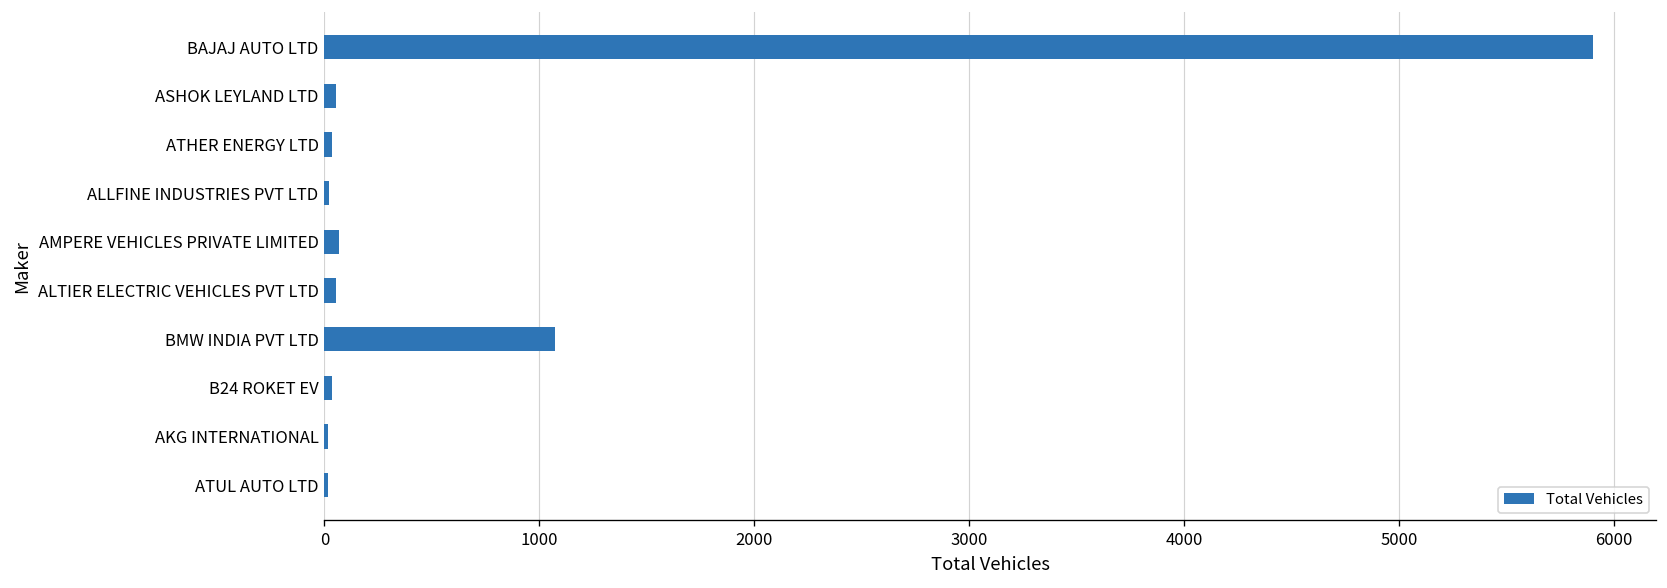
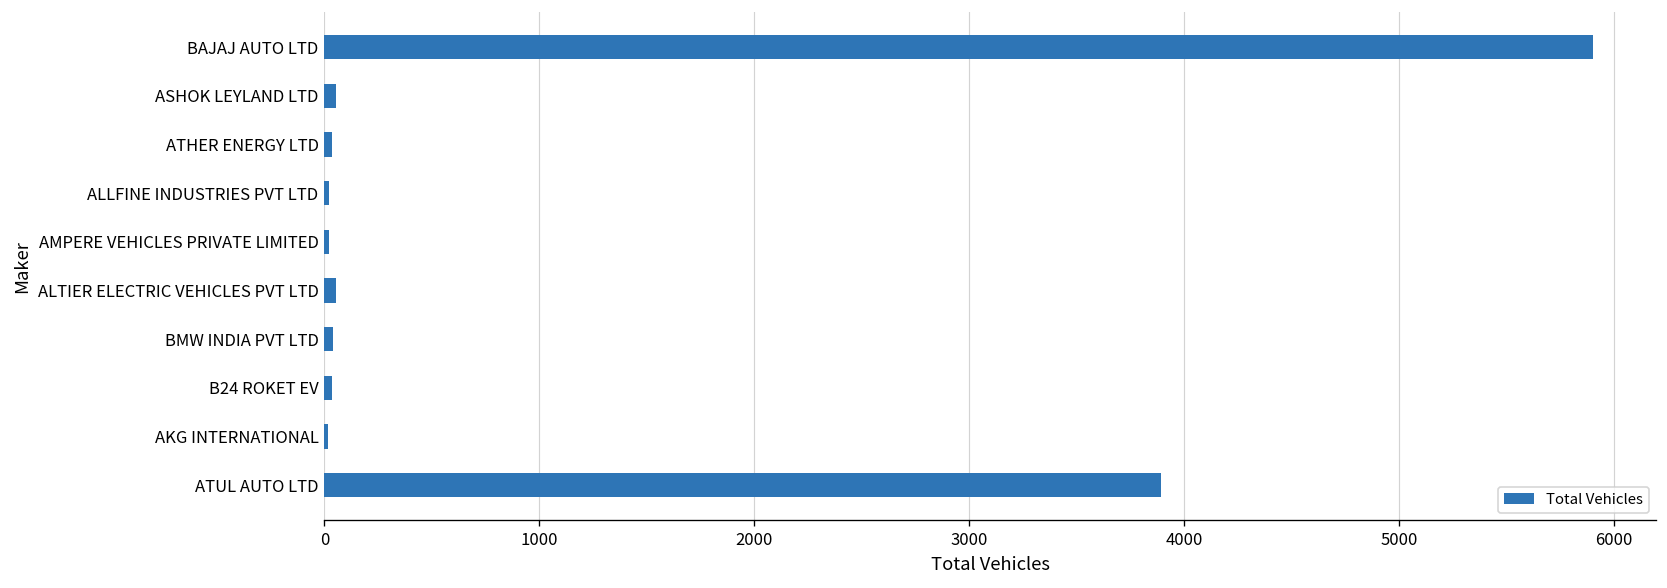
AMPERE VEHICLES PRIVATE LIMITED: 70 -> 20
BMW INDIA PVT LTD: 1070 -> 40
ATUL AUTO LTD: 20 -> 3890
